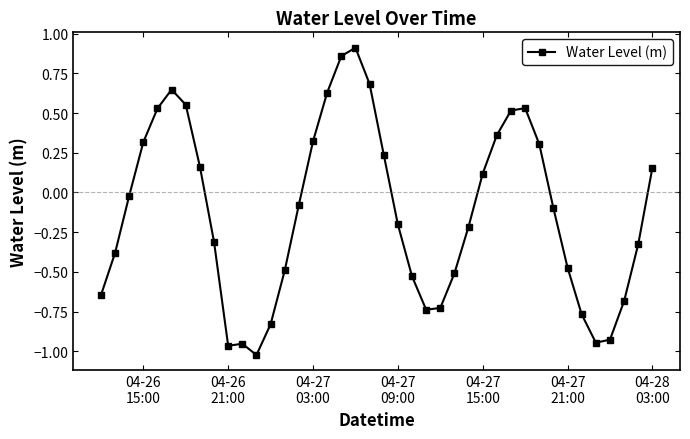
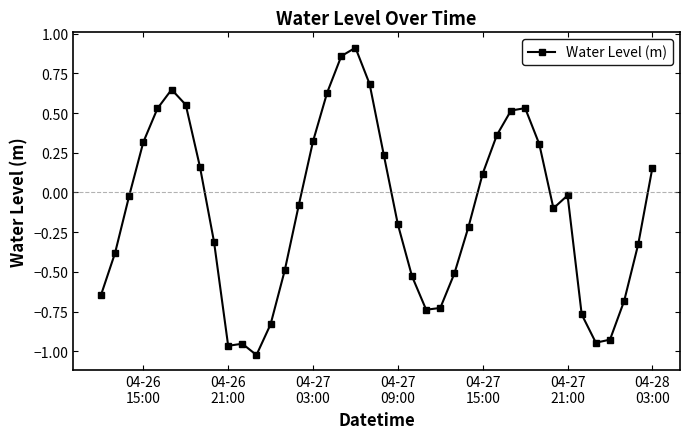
04-27 21:00: -0.47 -> -0.02
